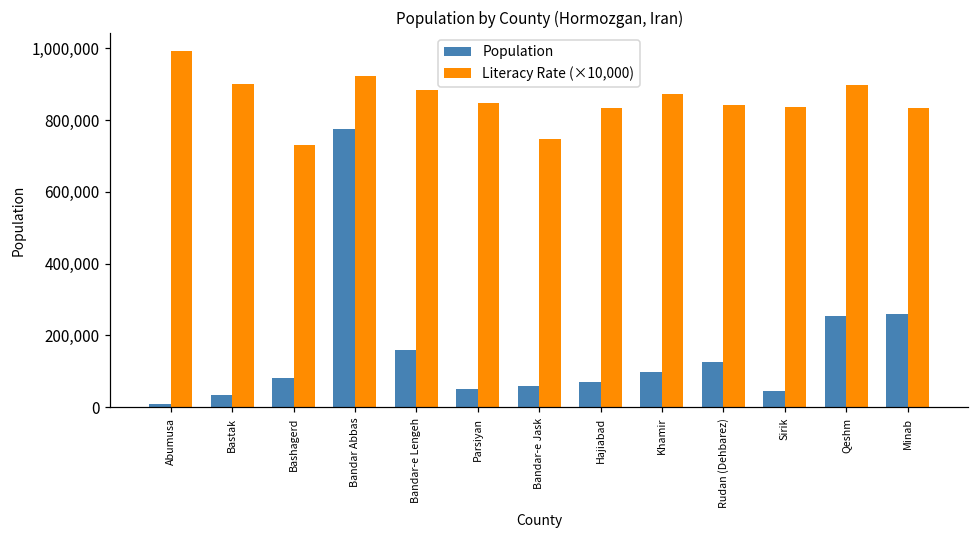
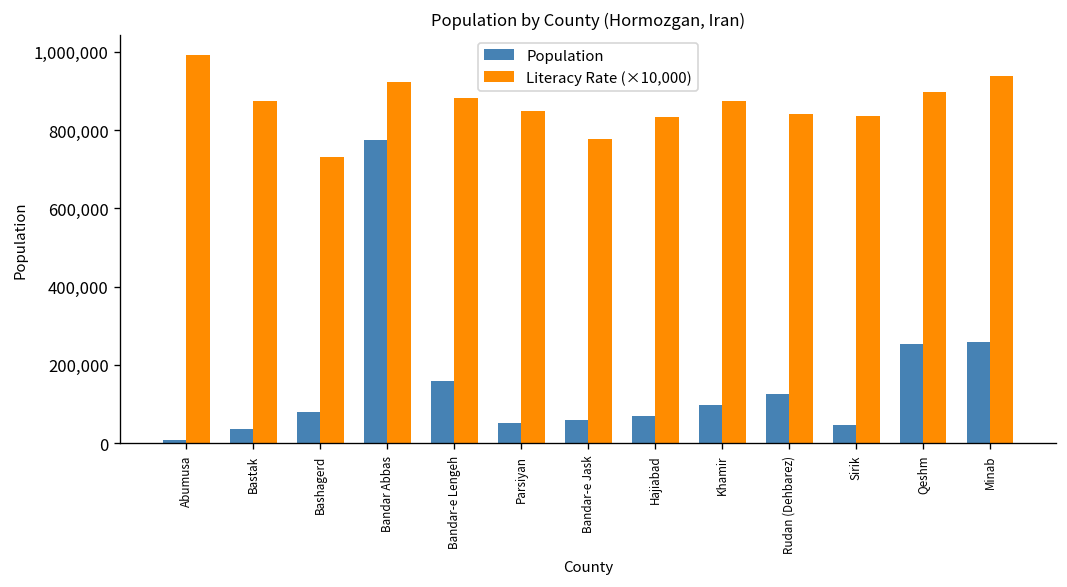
Literacy Rate (×10,000), Bastak: 900,000 -> 870,000
Literacy Rate (×10,000), Bandar-e Jask: 750,000 -> 780,000
Literacy Rate (×10,000), Minab: 840,000 -> 940,000
